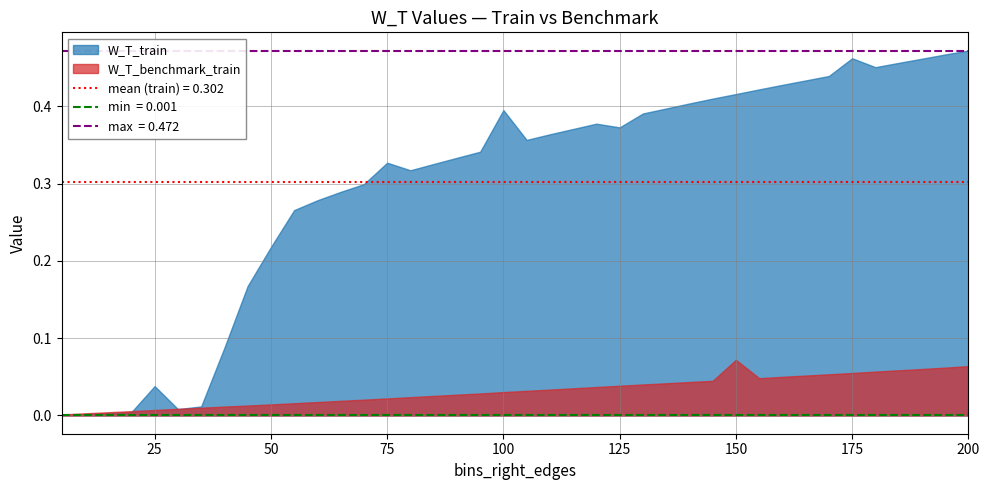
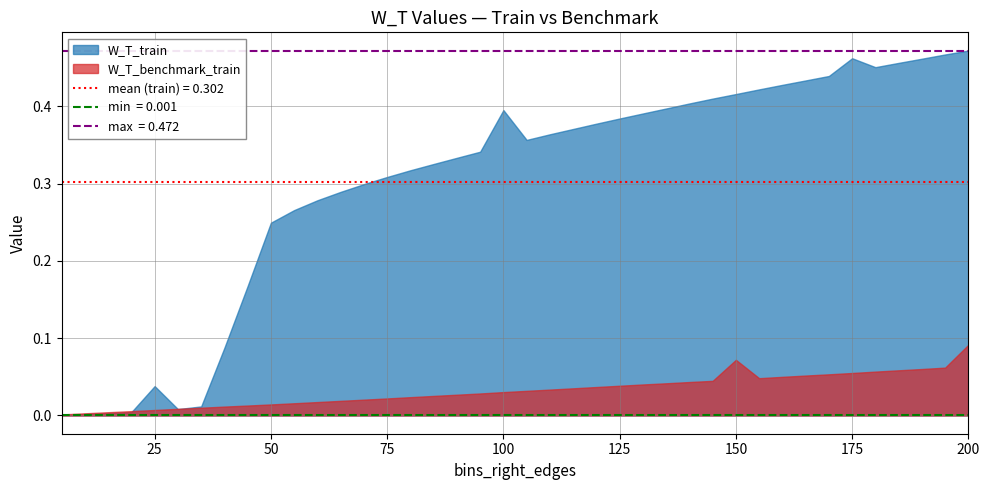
W_T_train, 50: 0.22 -> 0.25
W_T_train, 75: 0.33 -> 0.31
W_T_train, 125: 0.37 -> 0.38
W_T_benchmark_train, 200: 0.06 -> 0.09
